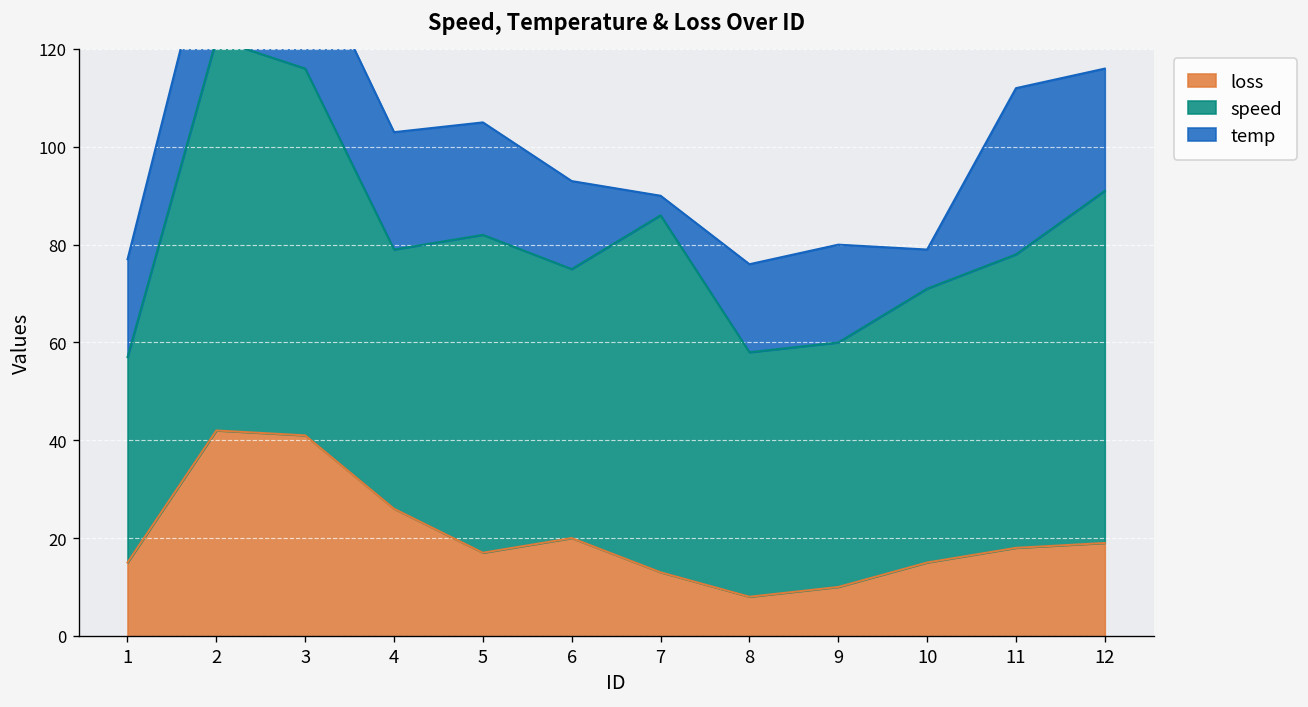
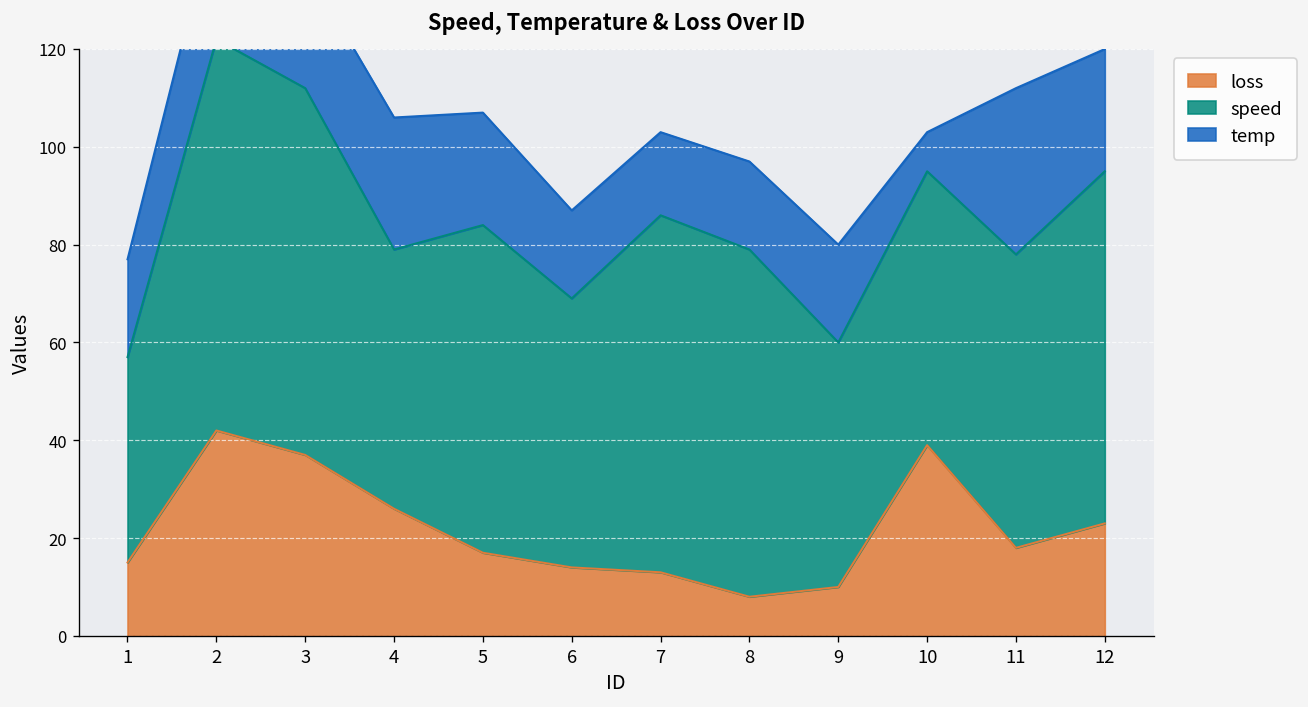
loss, 3: 41 -> 37
temp, 4: 24 -> 27
speed, 5: 65 -> 67
loss, 6: 20 -> 14
temp, 7: 4 -> 17
speed, 8: 50 -> 71
loss, 10: 15 -> 39
loss, 12: 19 -> 23
